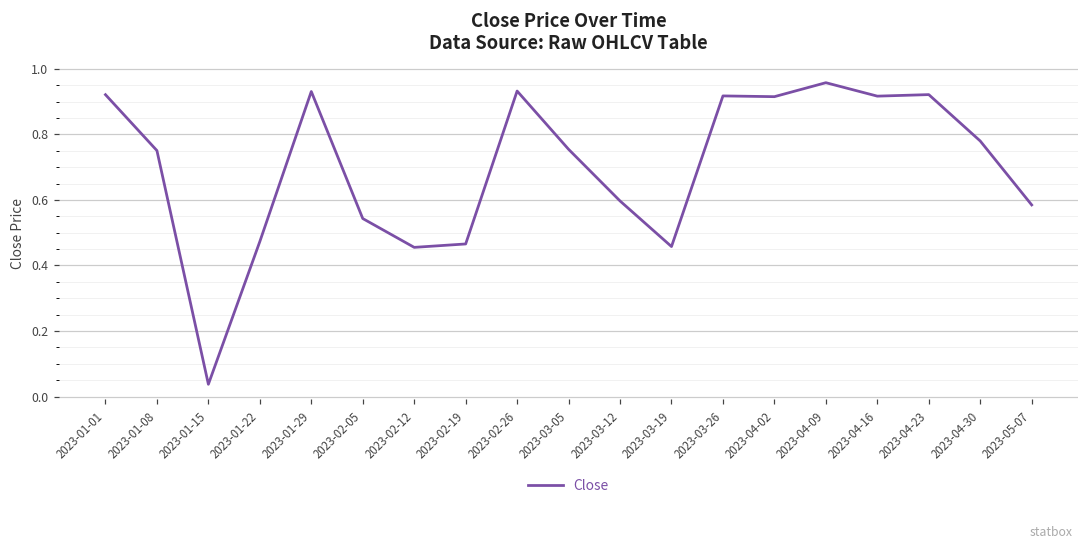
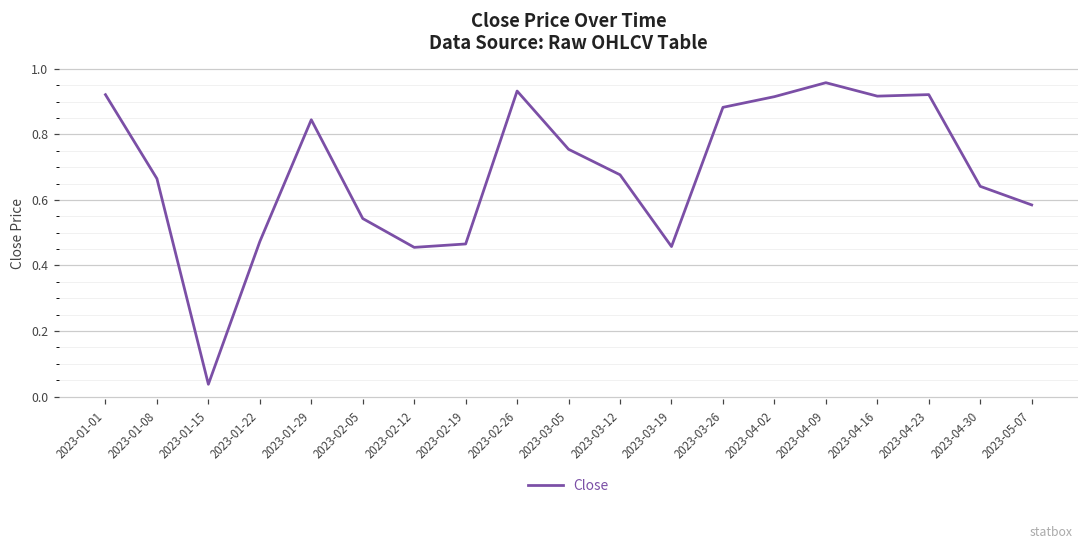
2023-01-08: 0.75 -> 0.66
2023-01-29: 0.93 -> 0.84
2023-03-12: 0.60 -> 0.68
2023-03-26: 0.92 -> 0.88
2023-04-30: 0.78 -> 0.64
